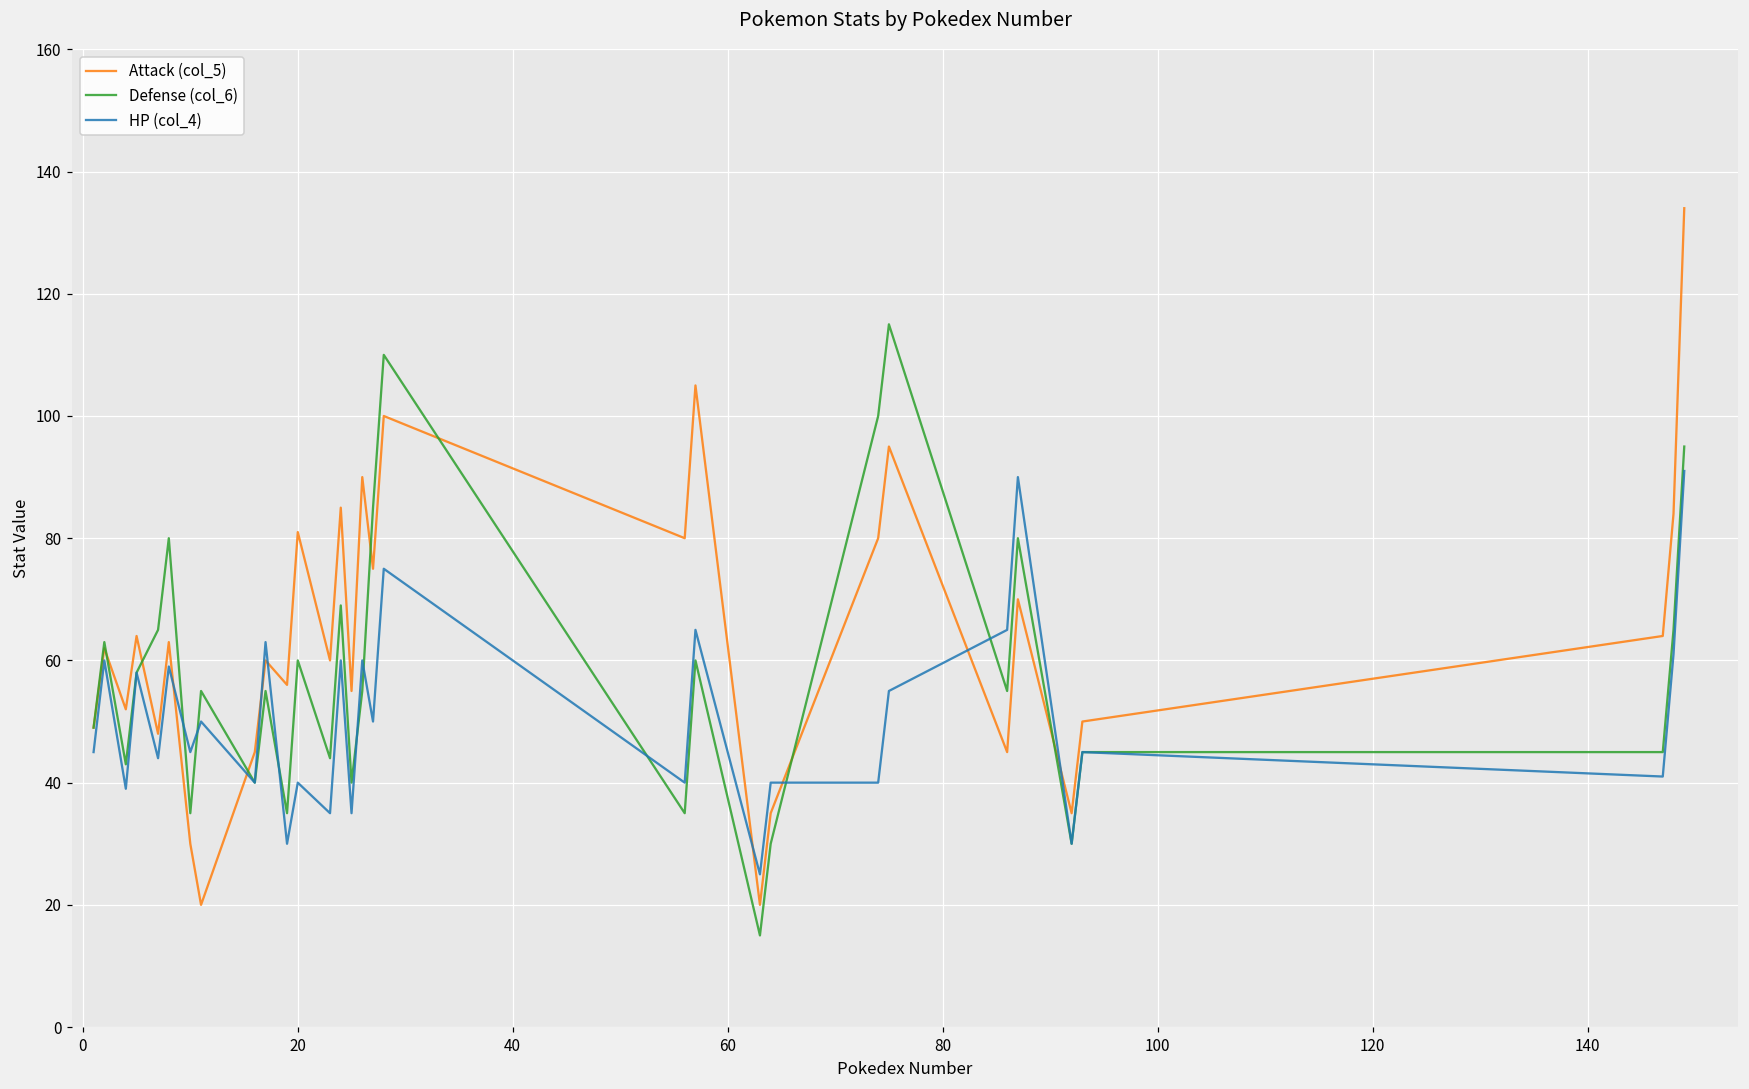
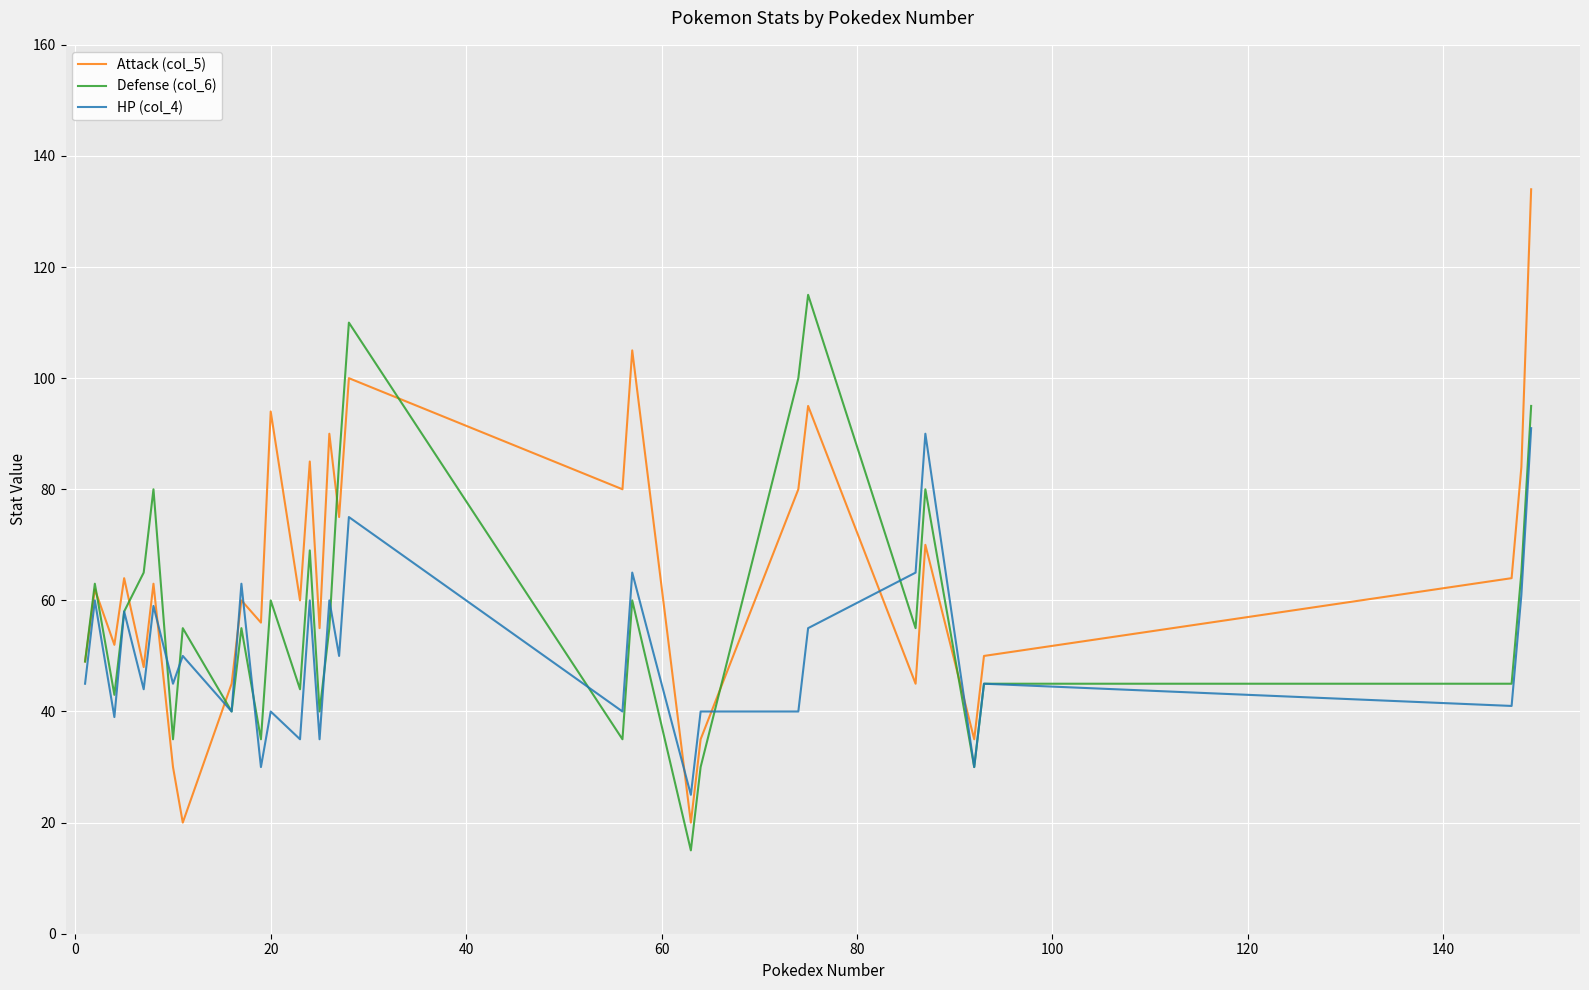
Attack (col_5), 20: 81 -> 94
